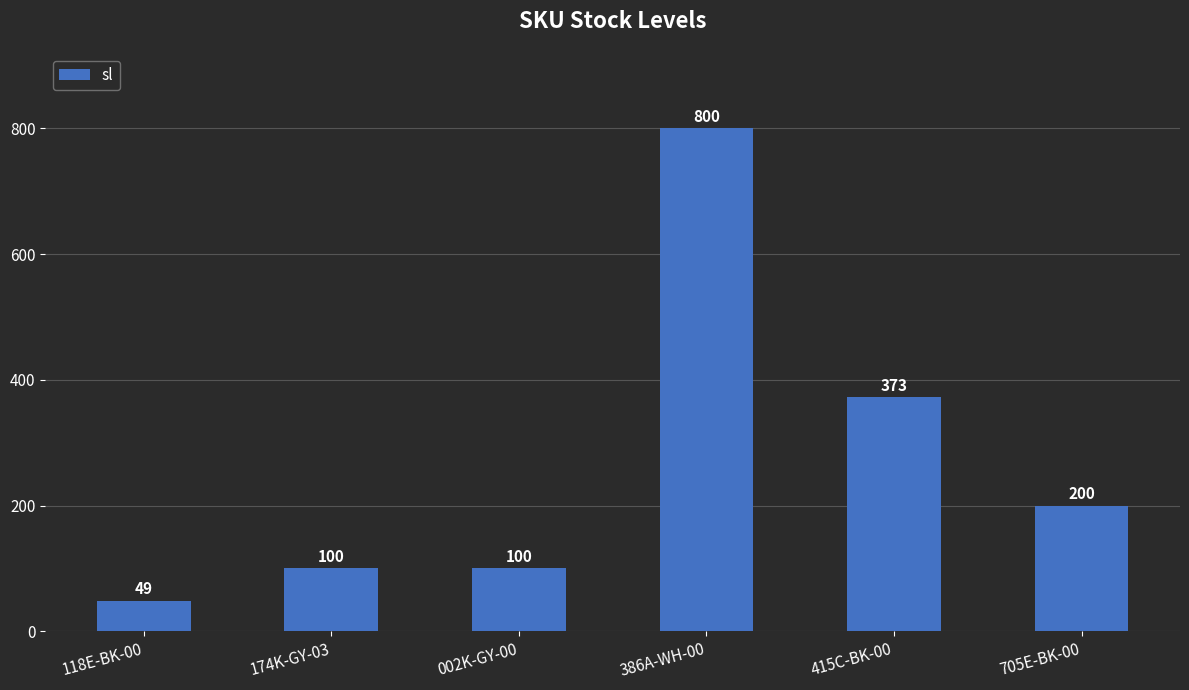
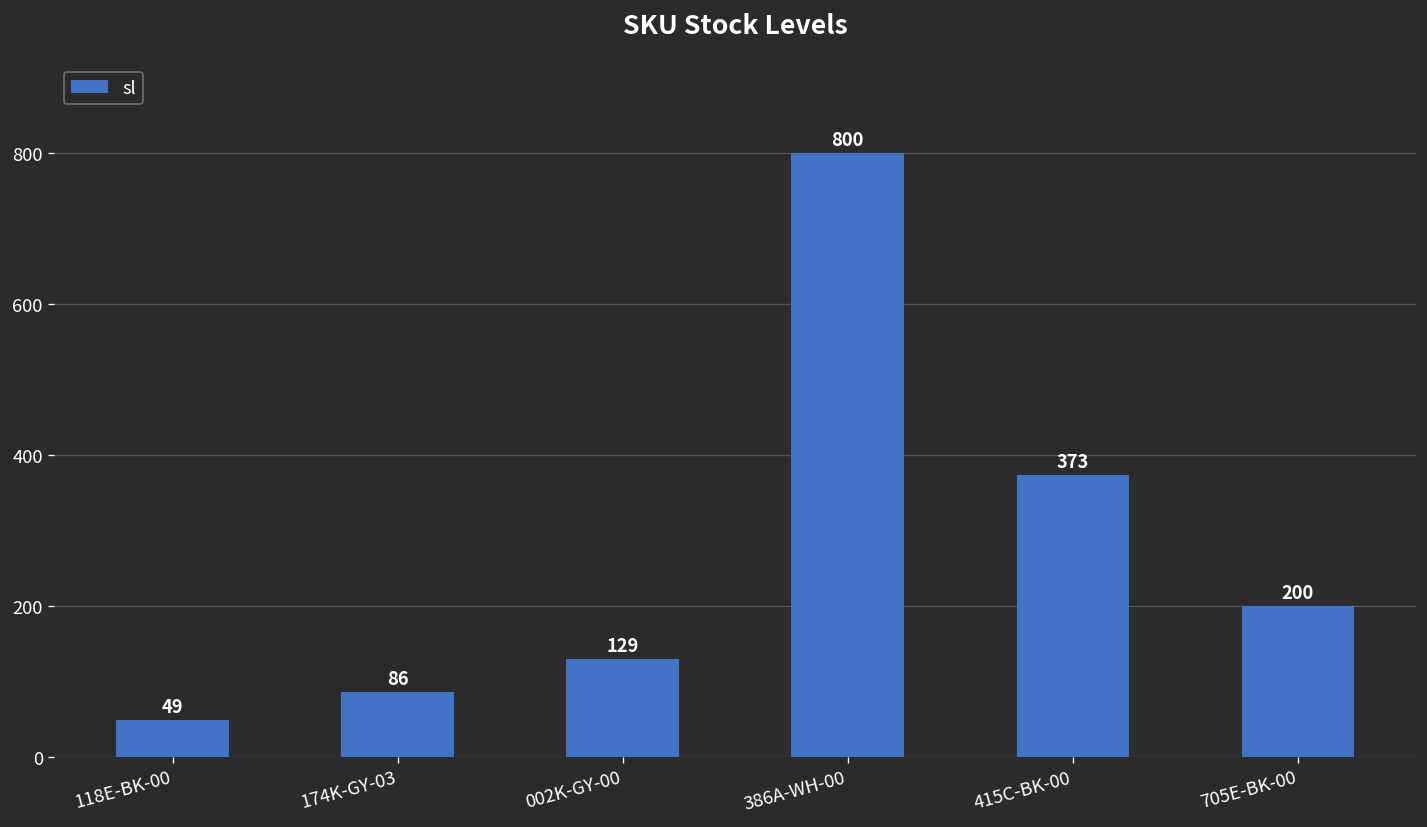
174K-GY-03: 100 -> 86
002K-GY-00: 100 -> 129
